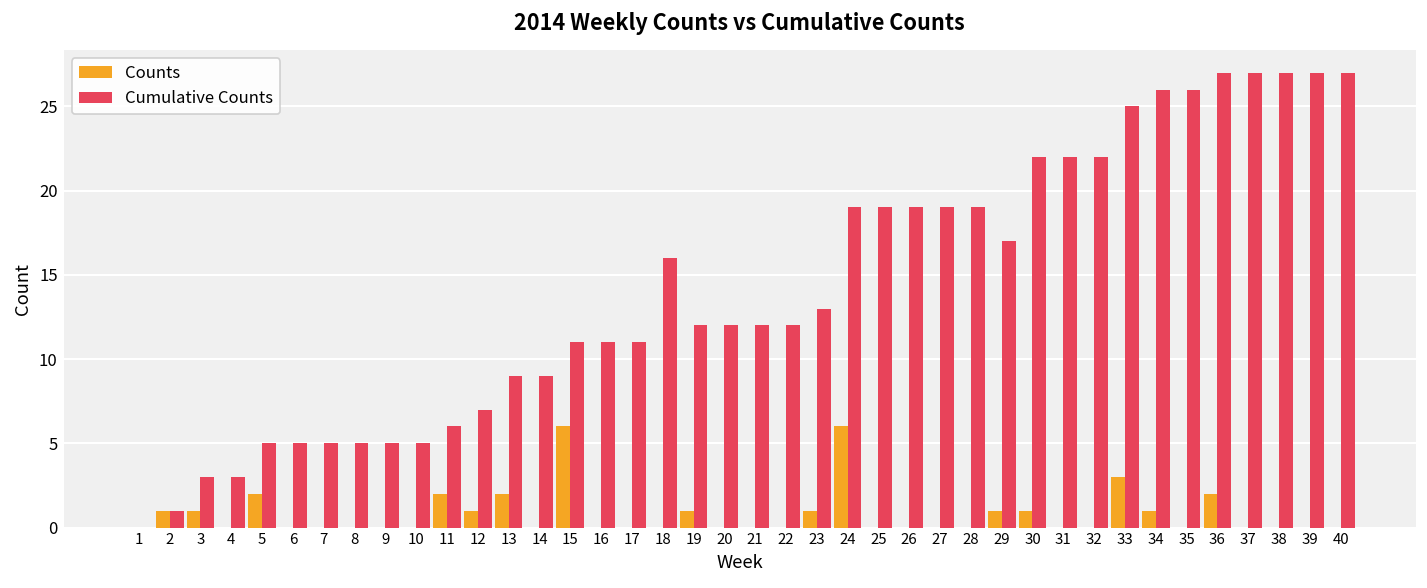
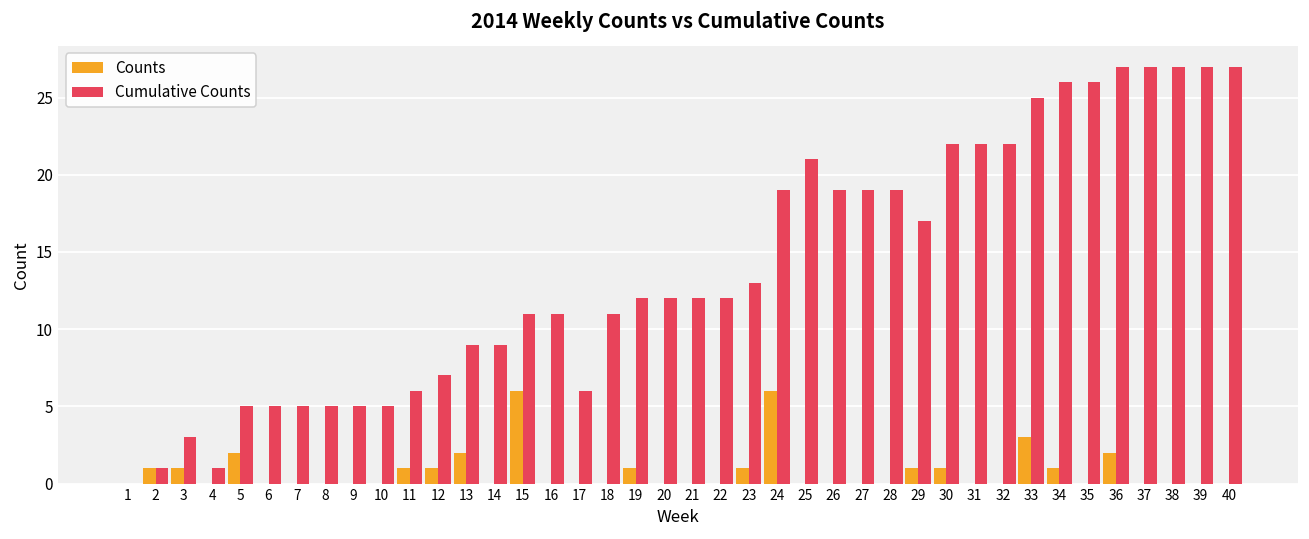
Cumulative Counts, 4: 3 -> 1
Counts, 11: 2 -> 1
Cumulative Counts, 17: 11 -> 6
Cumulative Counts, 18: 16 -> 11
Cumulative Counts, 25: 19 -> 21
